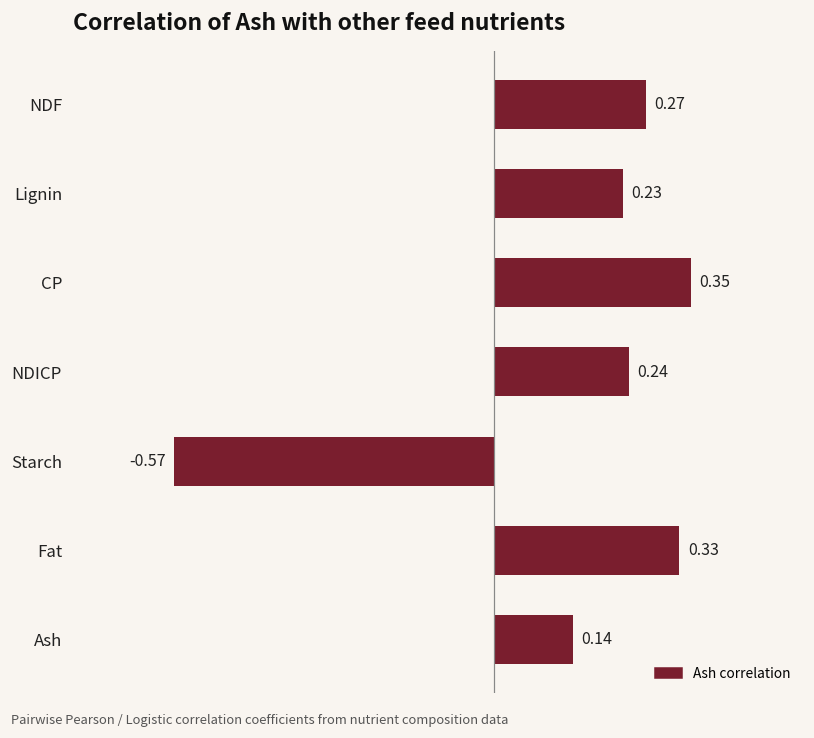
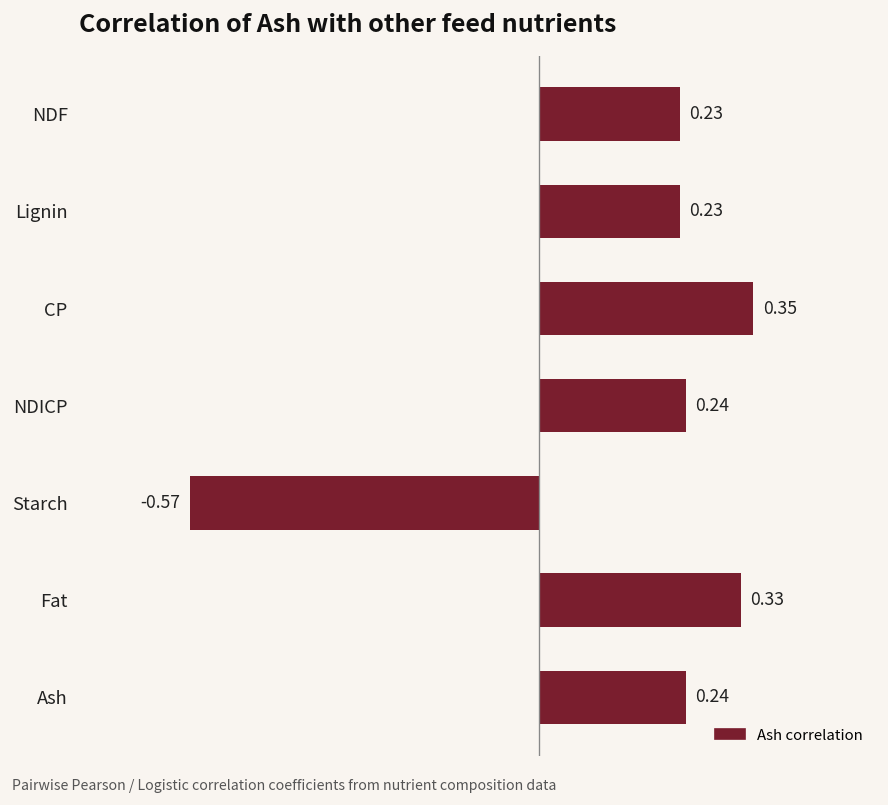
NDF: 0.27 -> 0.23
Ash: 0.14 -> 0.24
